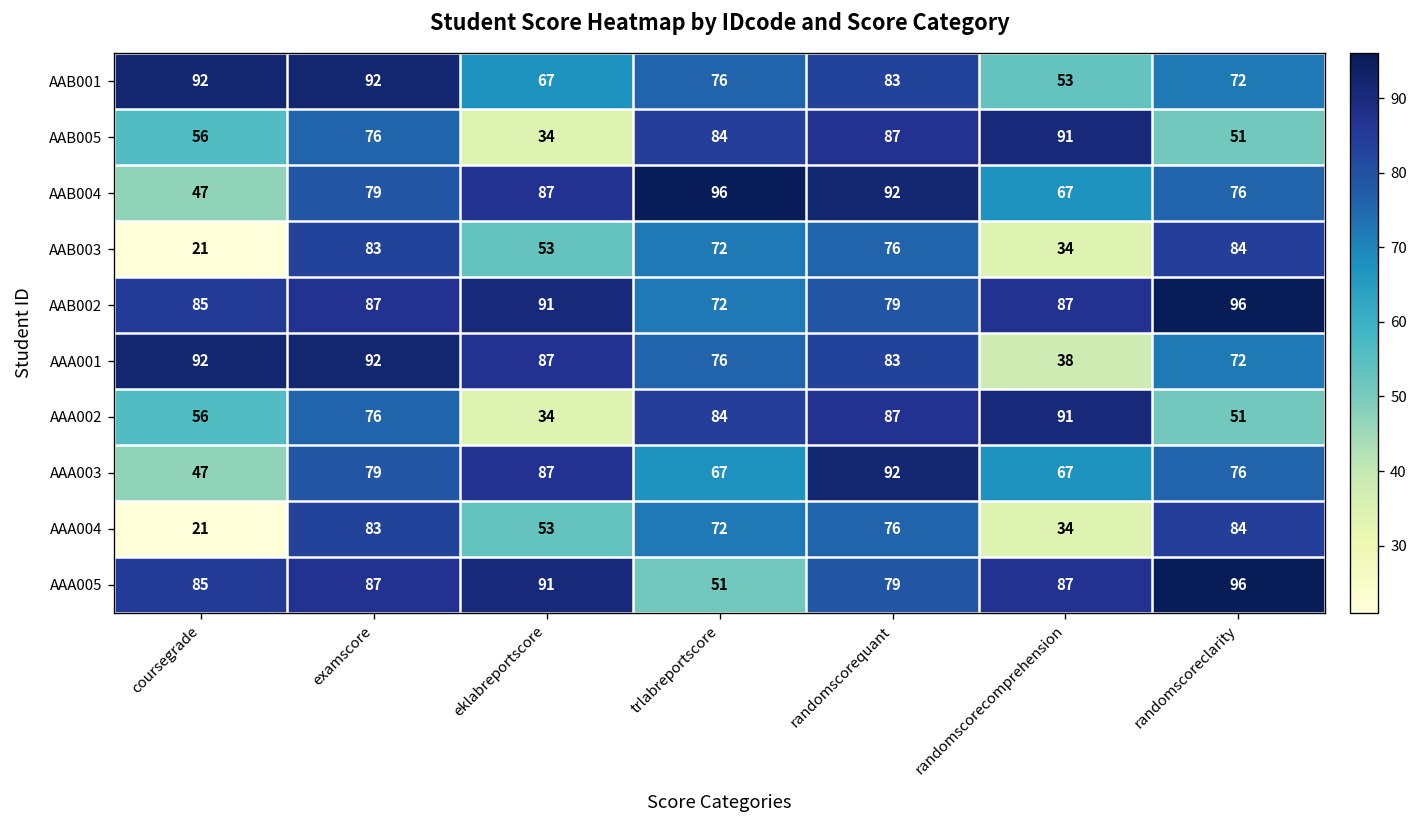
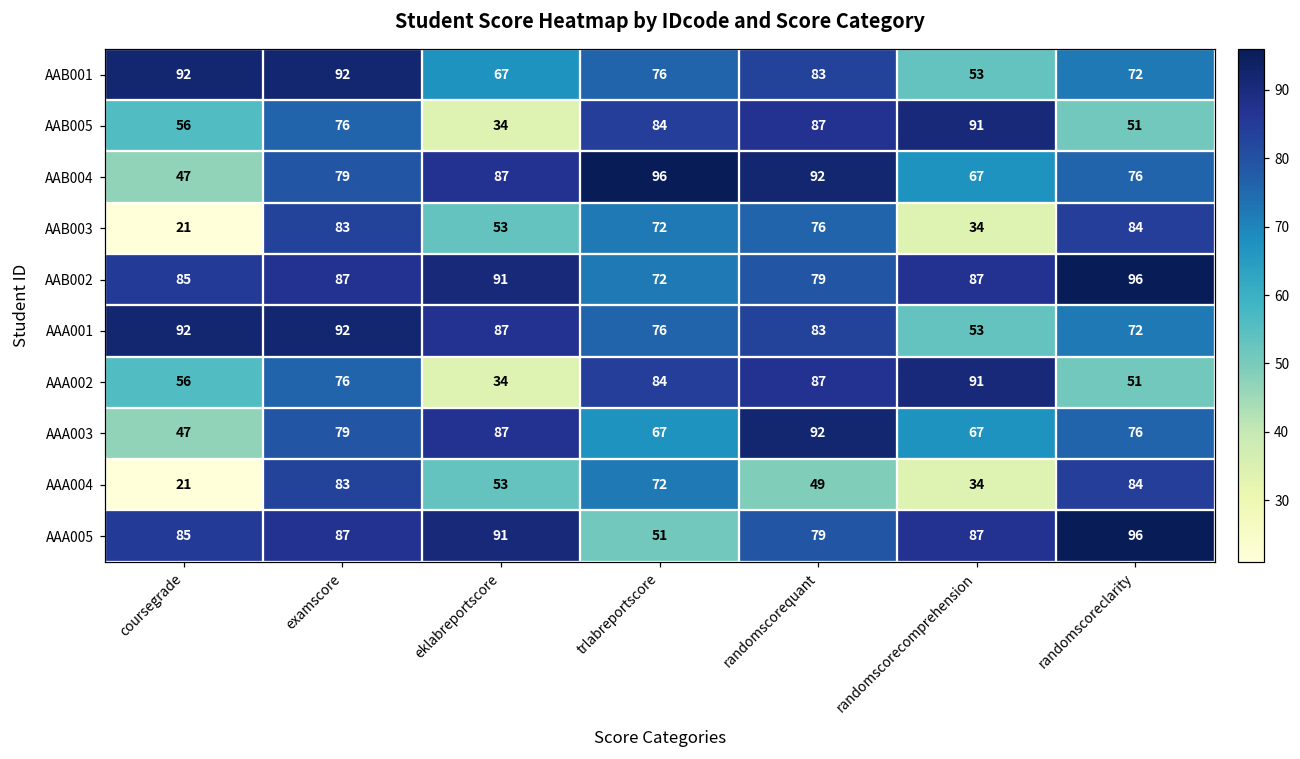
AAA001, randomscorecomprehension: 38 -> 53
AAA004, randomscorequant: 76 -> 49
